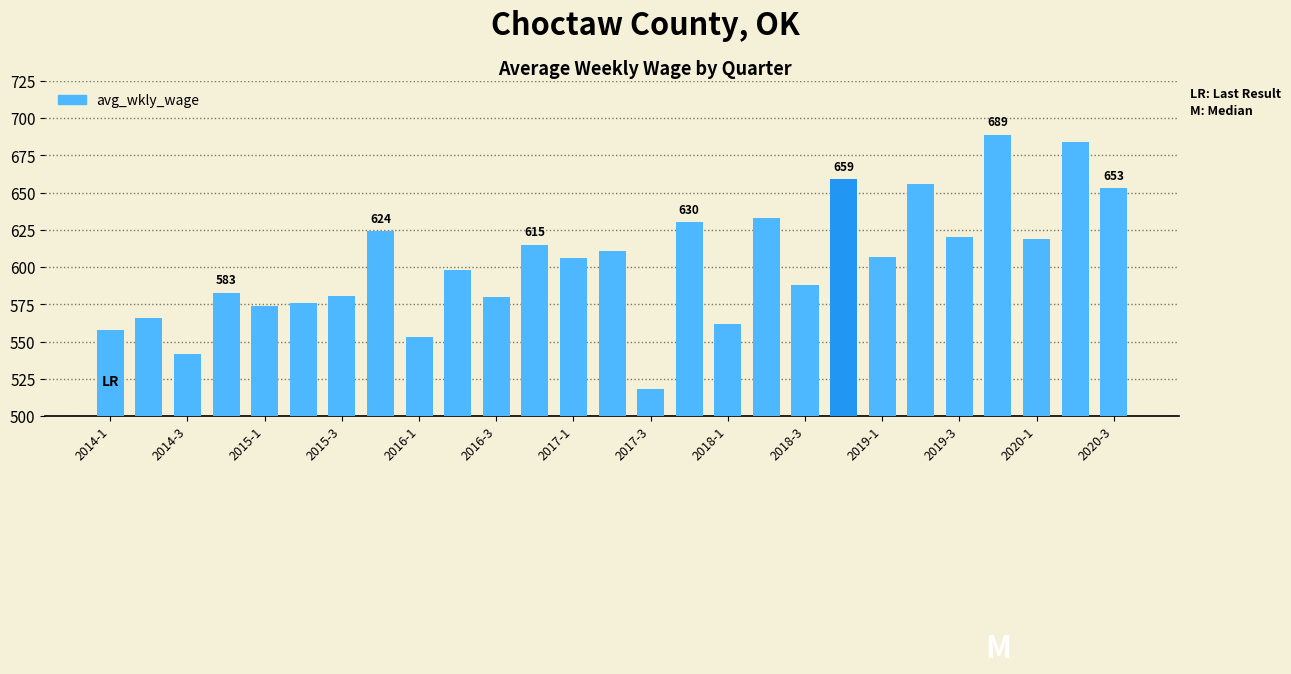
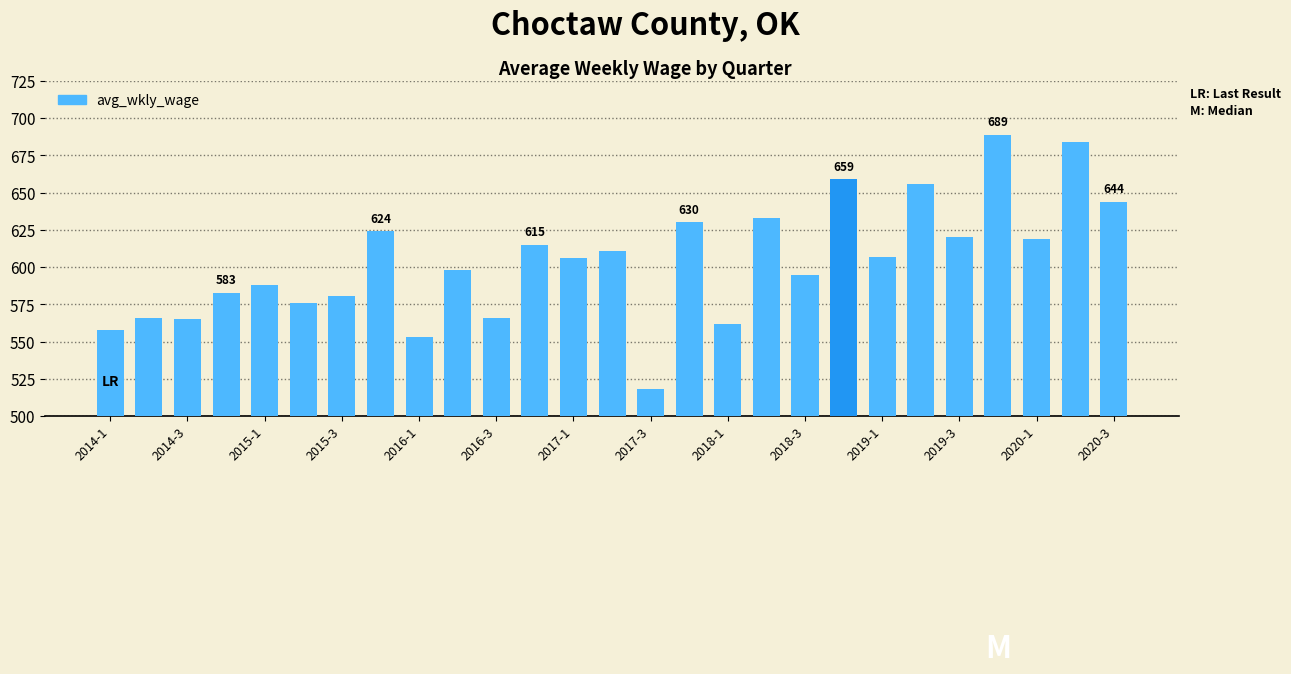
2014-3: 542 -> 565
2015-1: 574 -> 588
2016-3: 580 -> 566
2018-3: 588 -> 595
2020-3: 653 -> 644
